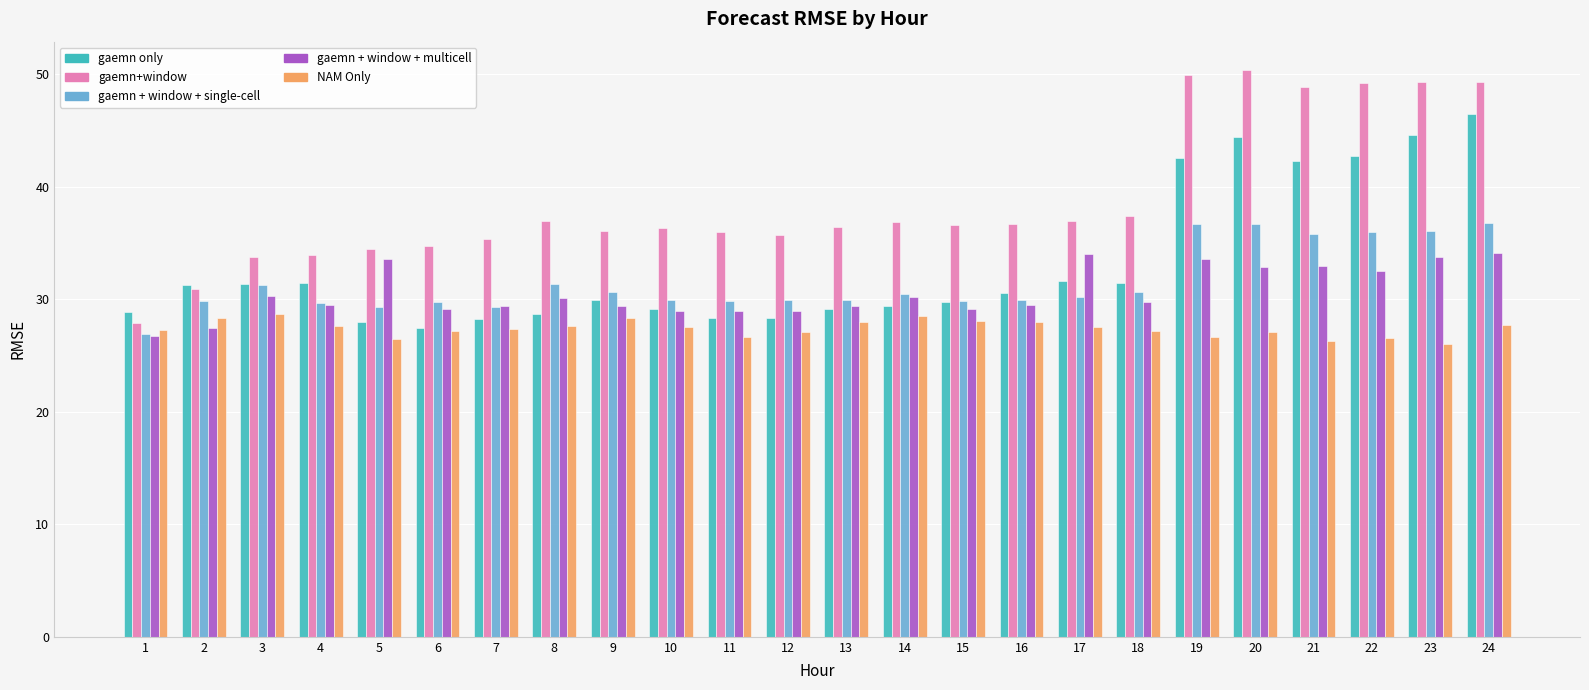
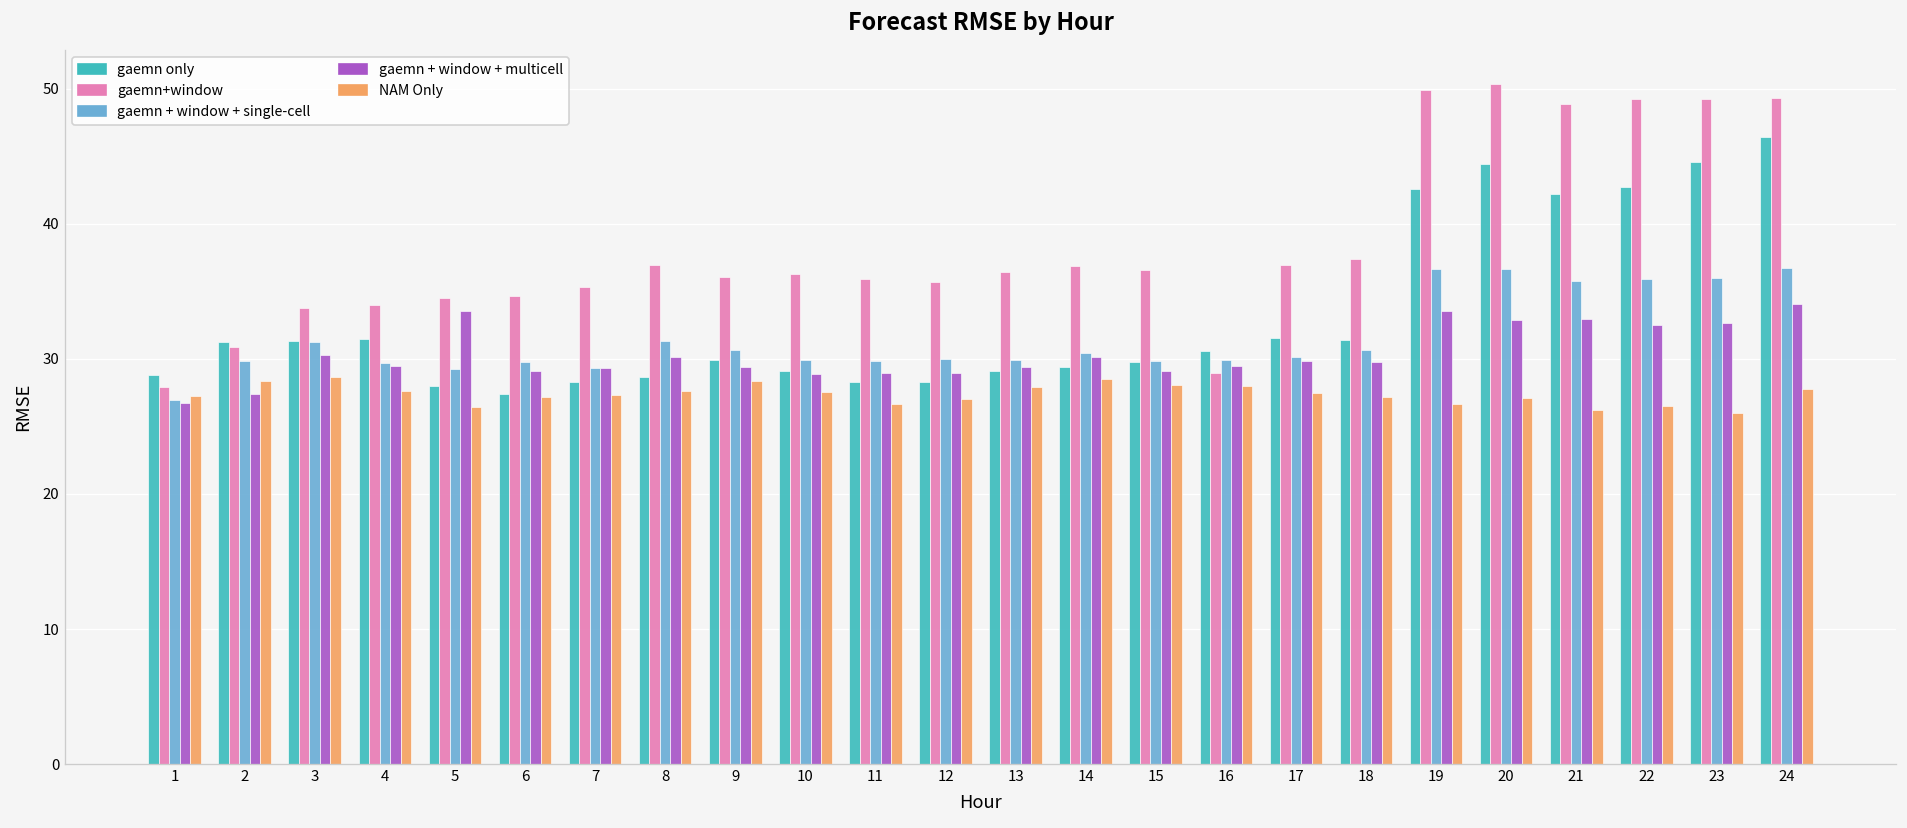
gaemn+window, 16: 36.7 -> 28.9
gaemn + window + multicell, 17: 34.0 -> 29.9
gaemn + window + multicell, 23: 33.7 -> 32.7
